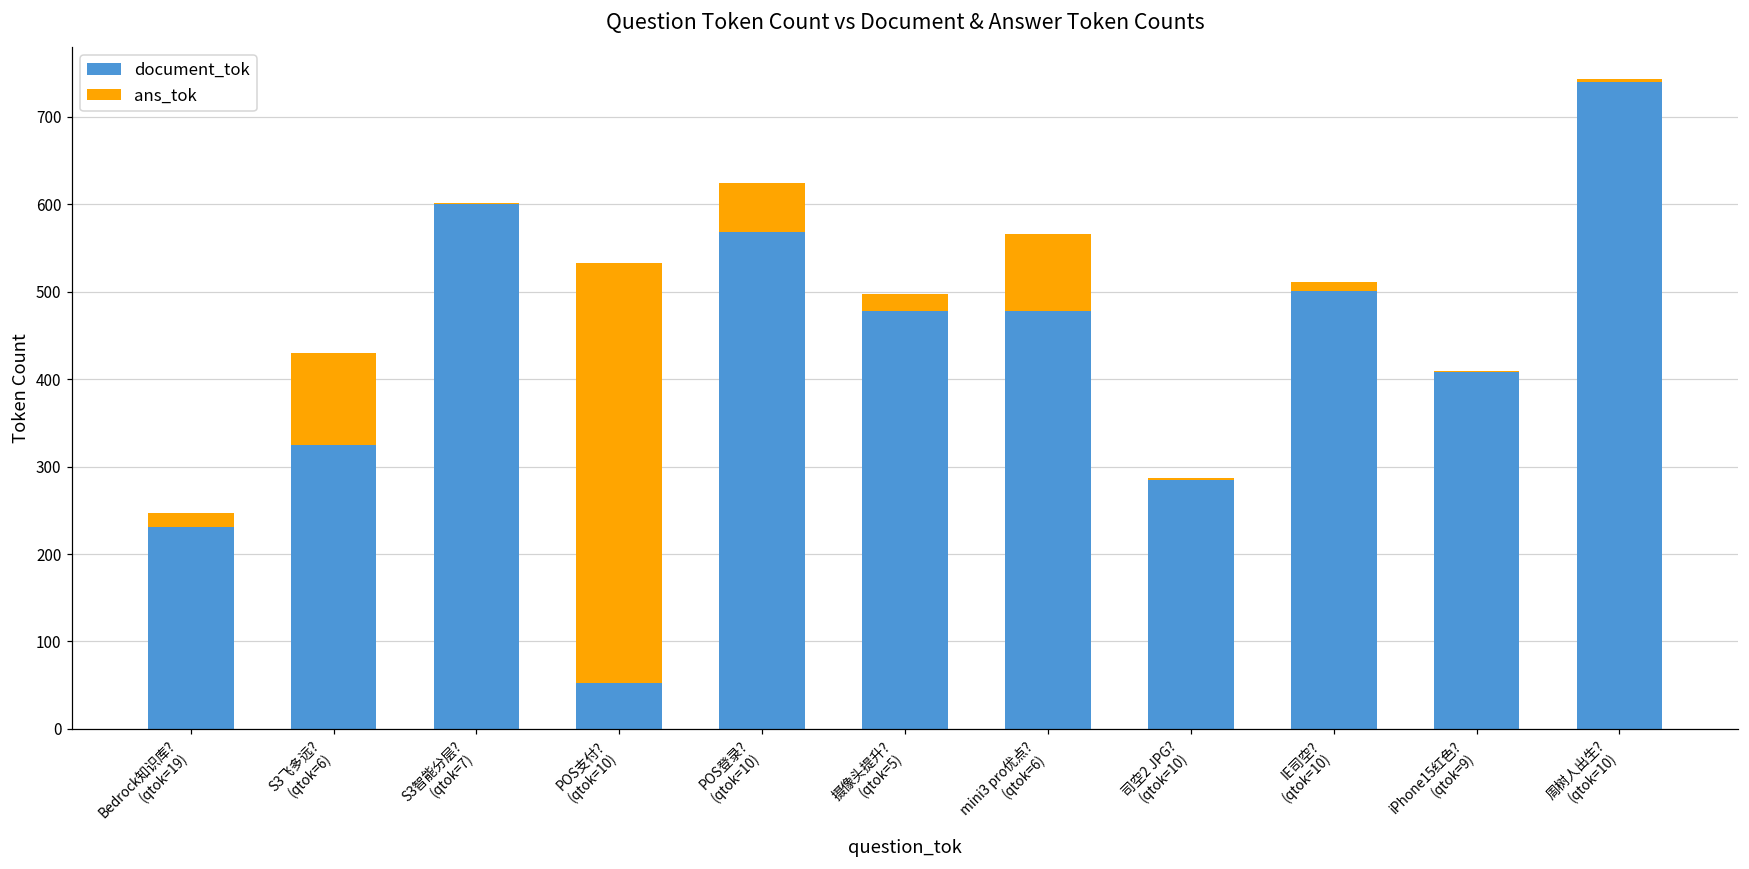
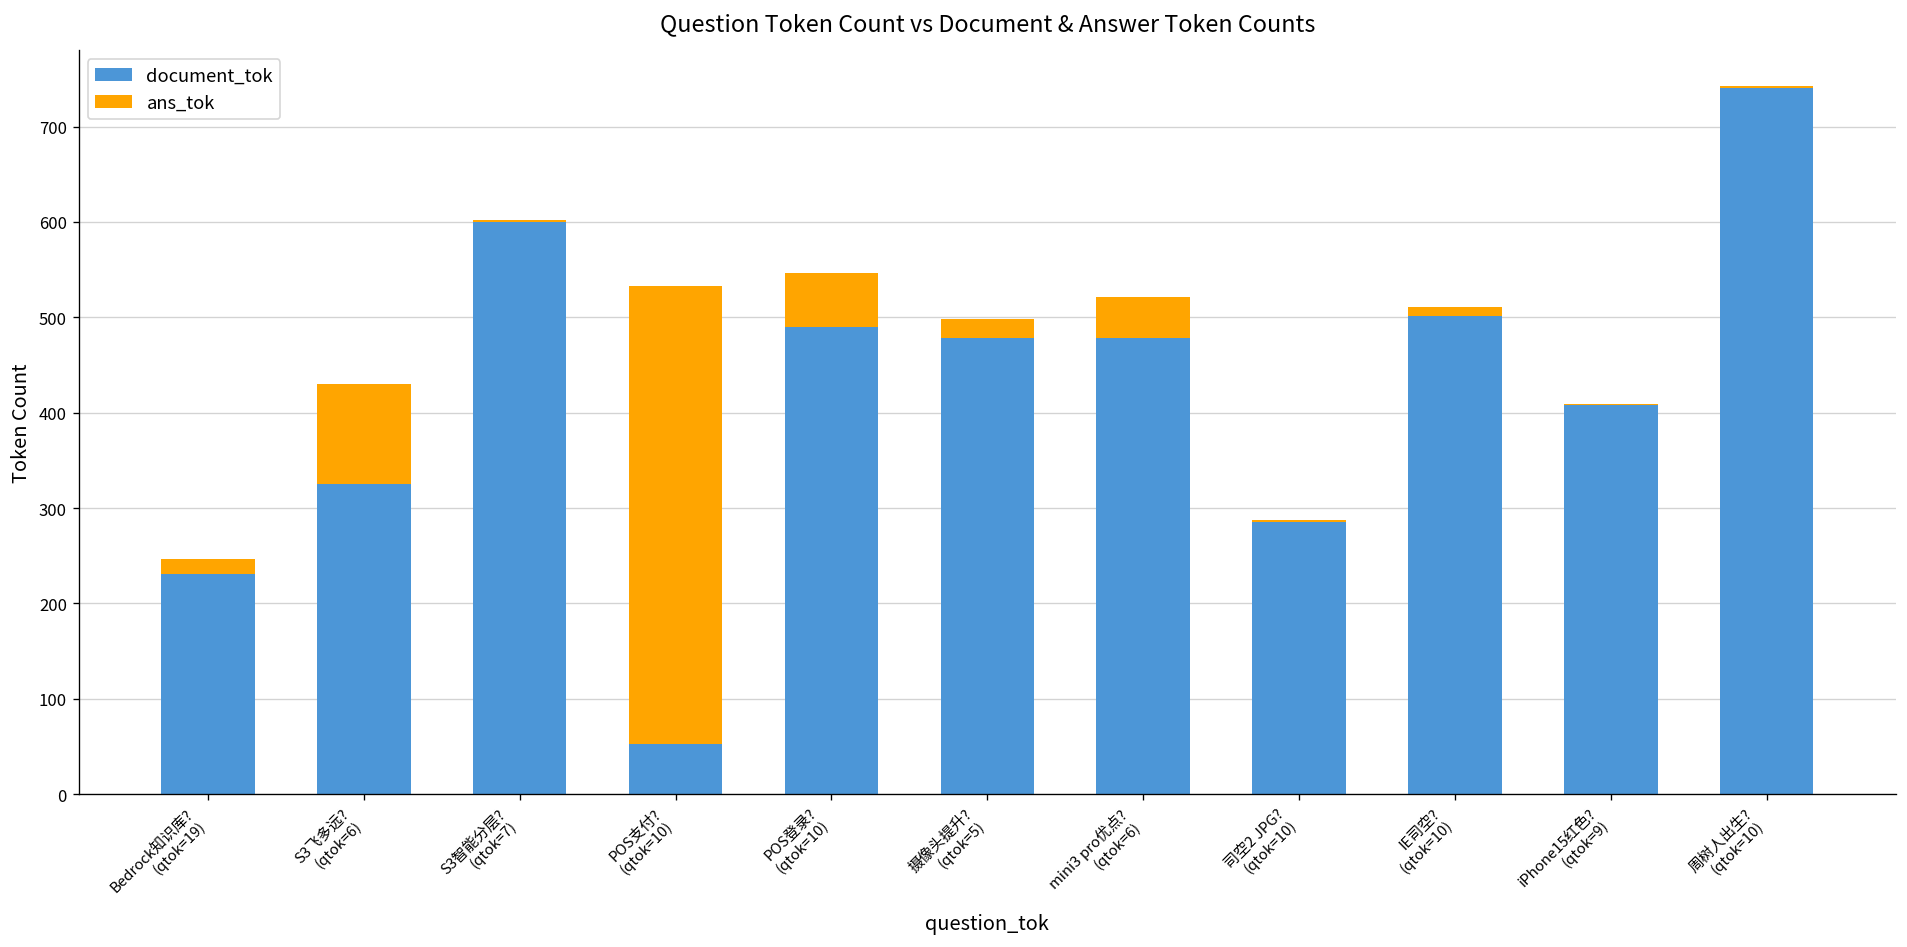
document_tok, POS登录? (qtok=10): 570 -> 490
ans_tok, mini3 pro优点? (qtok=6): 90 -> 40
